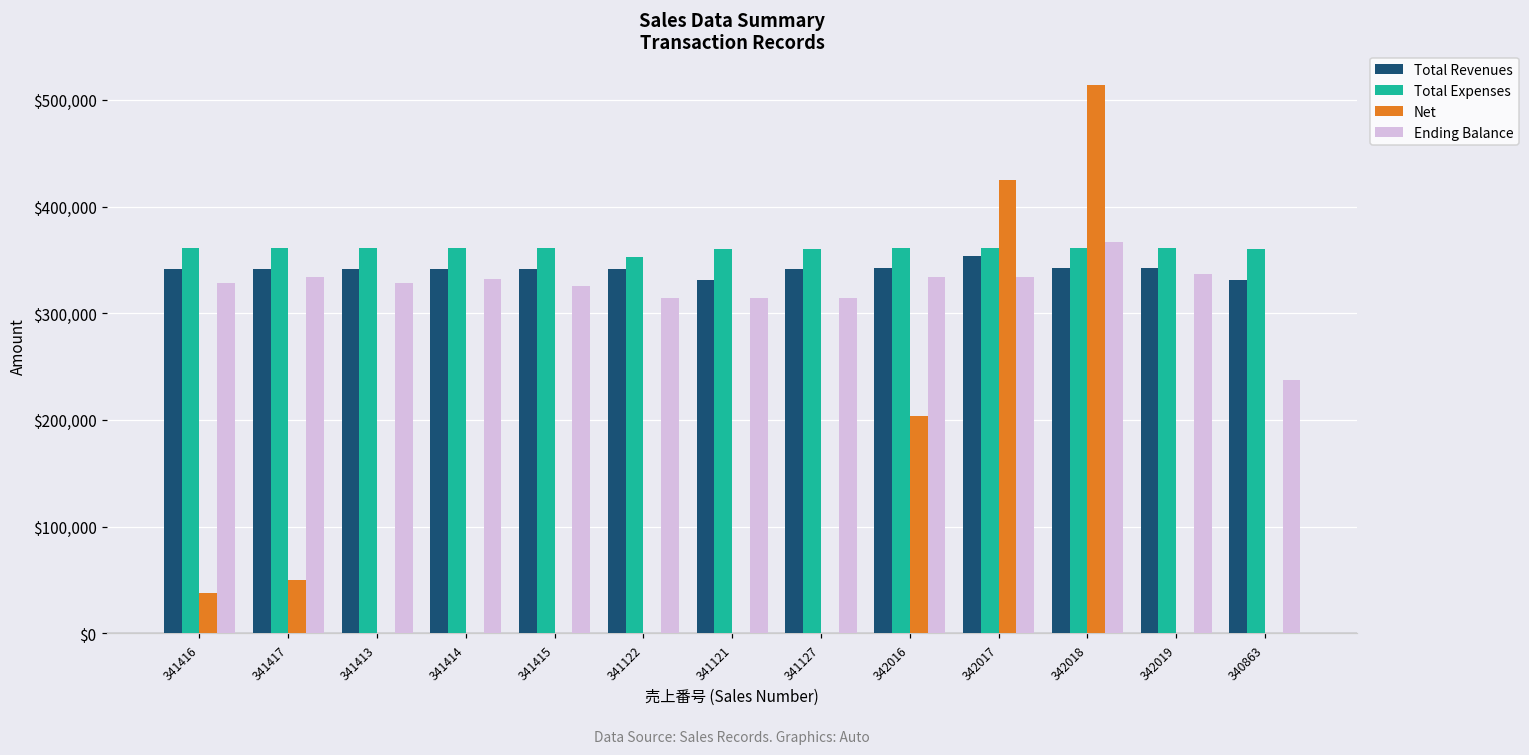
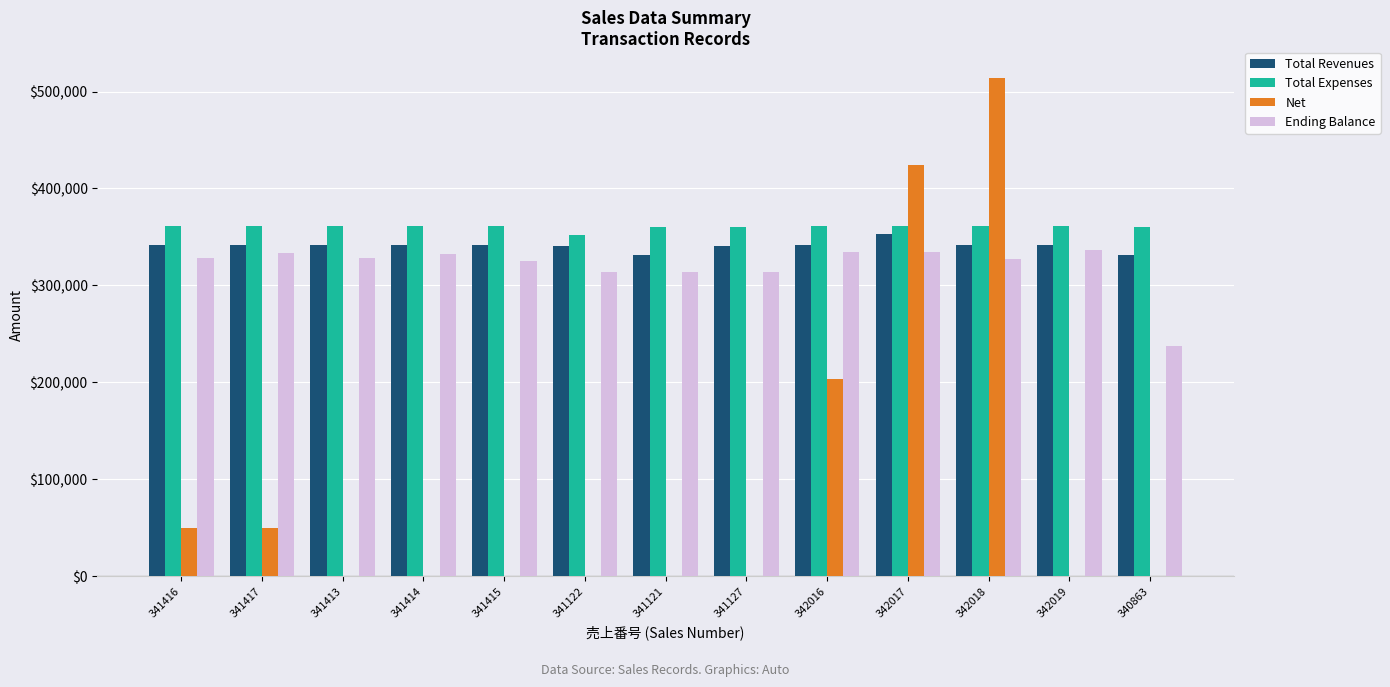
Net, 341416: $40,000 -> $50,000
Ending Balance, 342018: $370,000 -> $330,000
